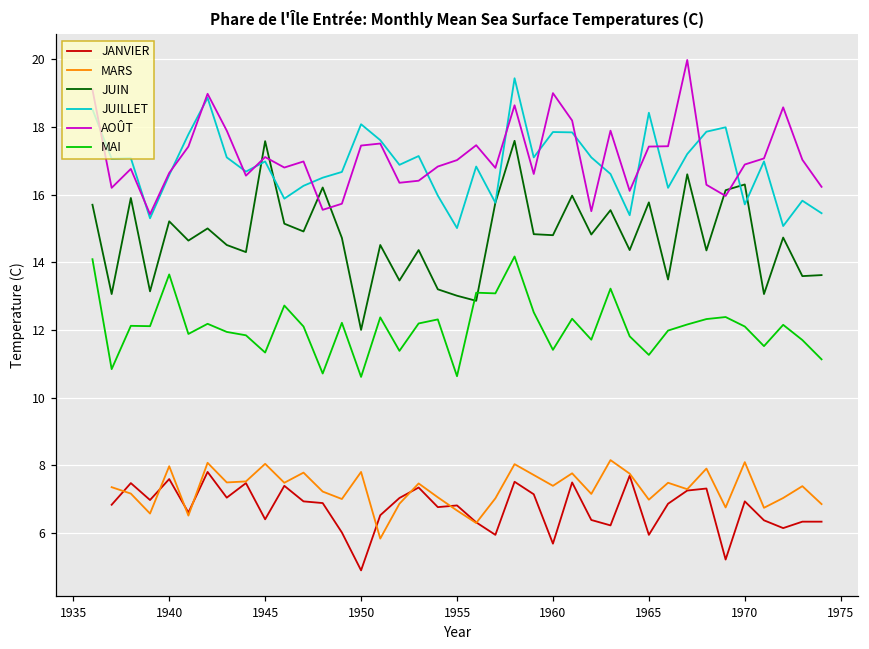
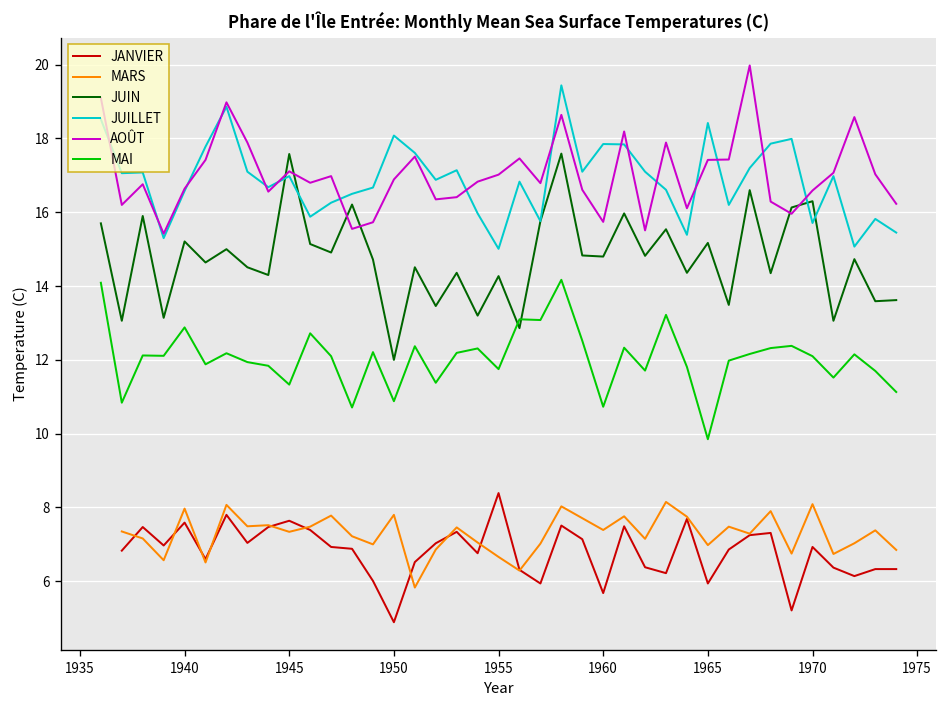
MAI, 1940: 13.6 -> 12.9
JANVIER, 1945: 6.4 -> 7.6
MARS, 1945: 8.0 -> 7.3
AOÛT, 1950: 17.5 -> 16.9
MAI, 1950: 10.6 -> 10.9
JANVIER, 1955: 6.8 -> 8.4
JUIN, 1955: 13.0 -> 14.3
MAI, 1955: 10.6 -> 11.8
AOÛT, 1960: 19.0 -> 15.7
MAI, 1960: 11.4 -> 10.7
JUIN, 1965: 15.8 -> 15.2
MAI, 1965: 11.3 -> 9.9
AOÛT, 1970: 16.9 -> 16.6
